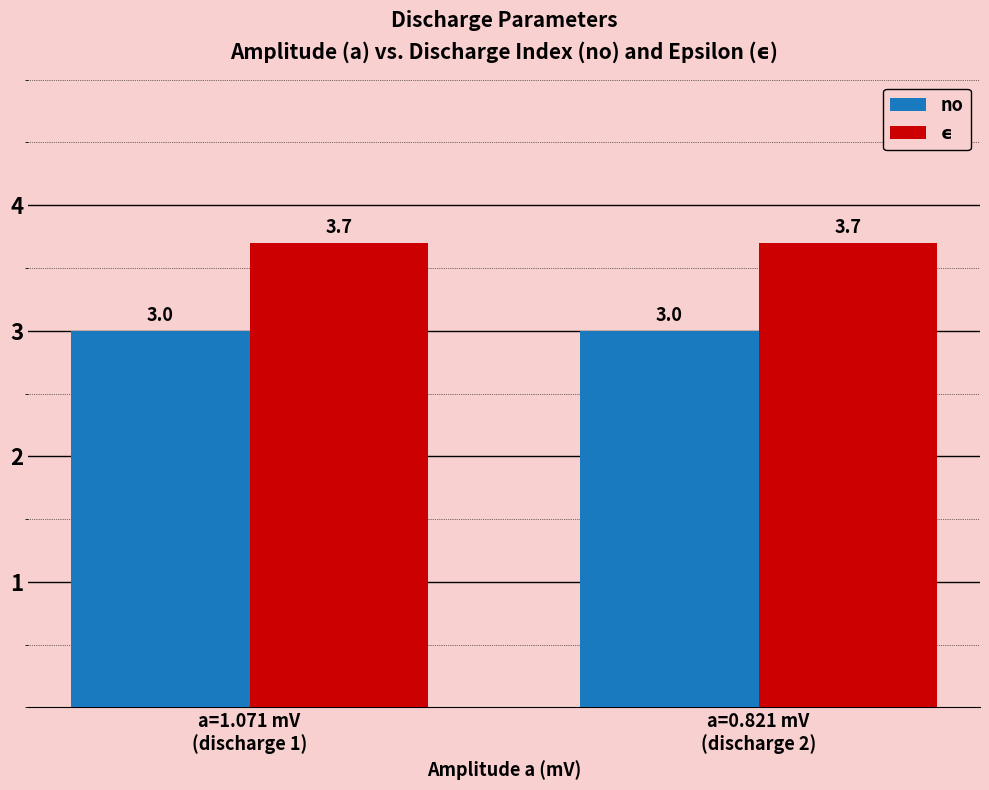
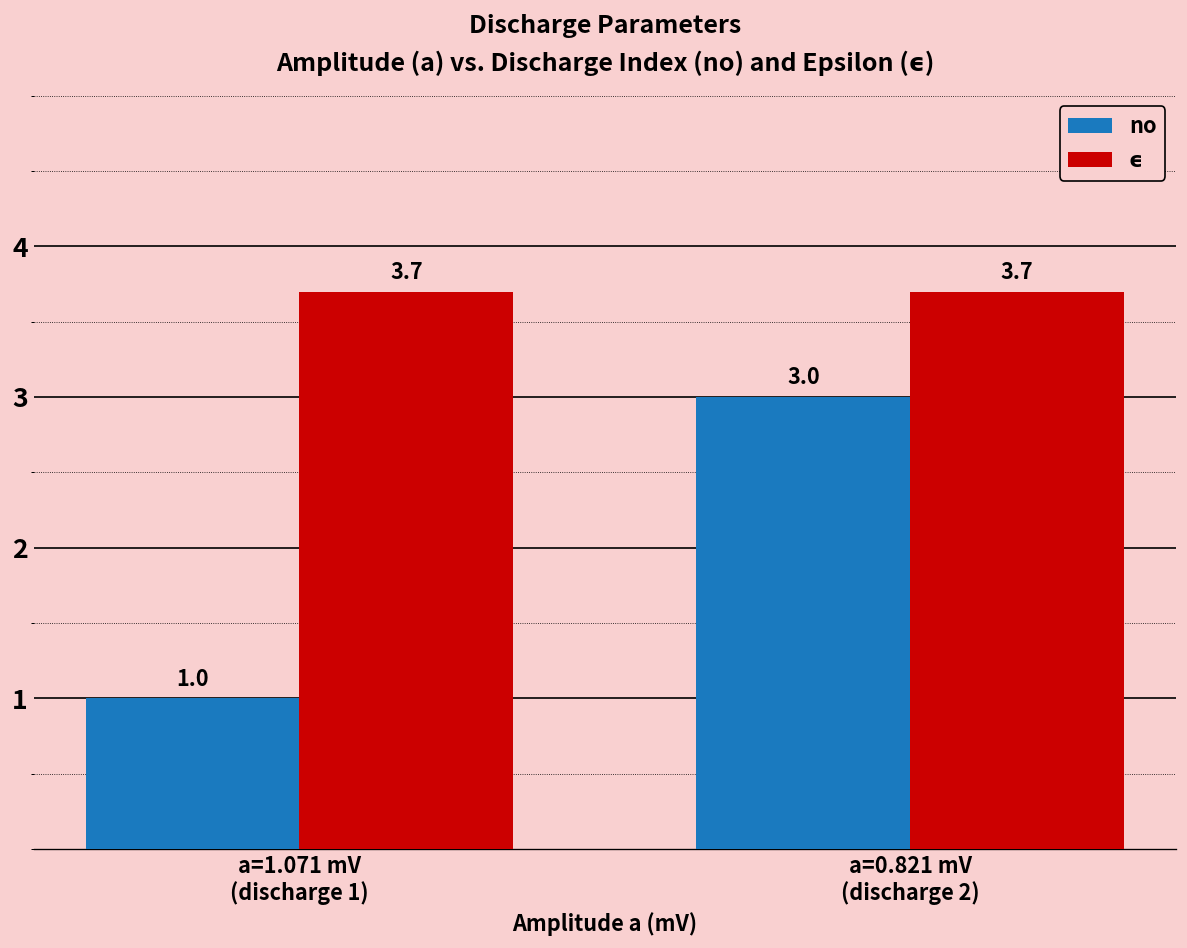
no, a=1.071 mV (discharge 1): 3.0 -> 1.0
